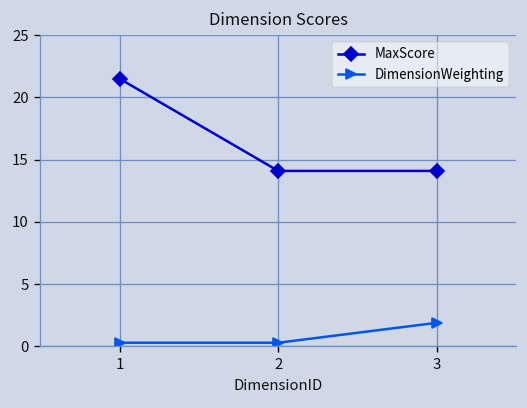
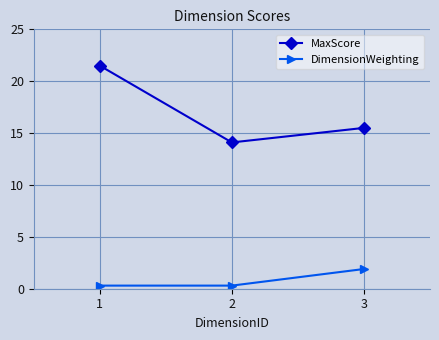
MaxScore, 3: 14.1 -> 15.5
